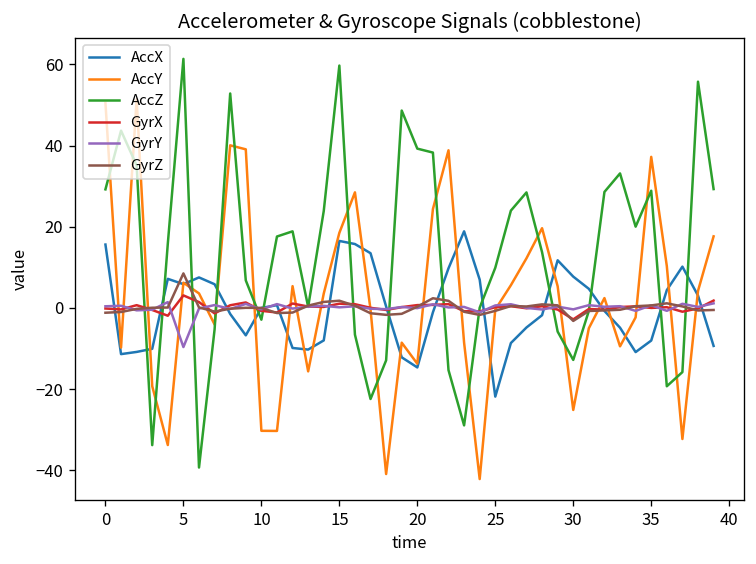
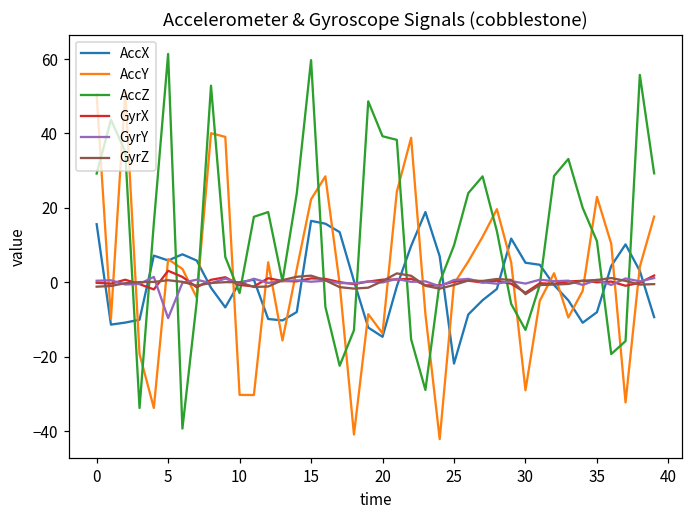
GyrZ, 5: 9 -> 1
AccY, 15: 19 -> 22
AccX, 30: 8 -> 5
AccY, 30: -25 -> -29
AccY, 35: 37 -> 23
AccZ, 35: 29 -> 11
